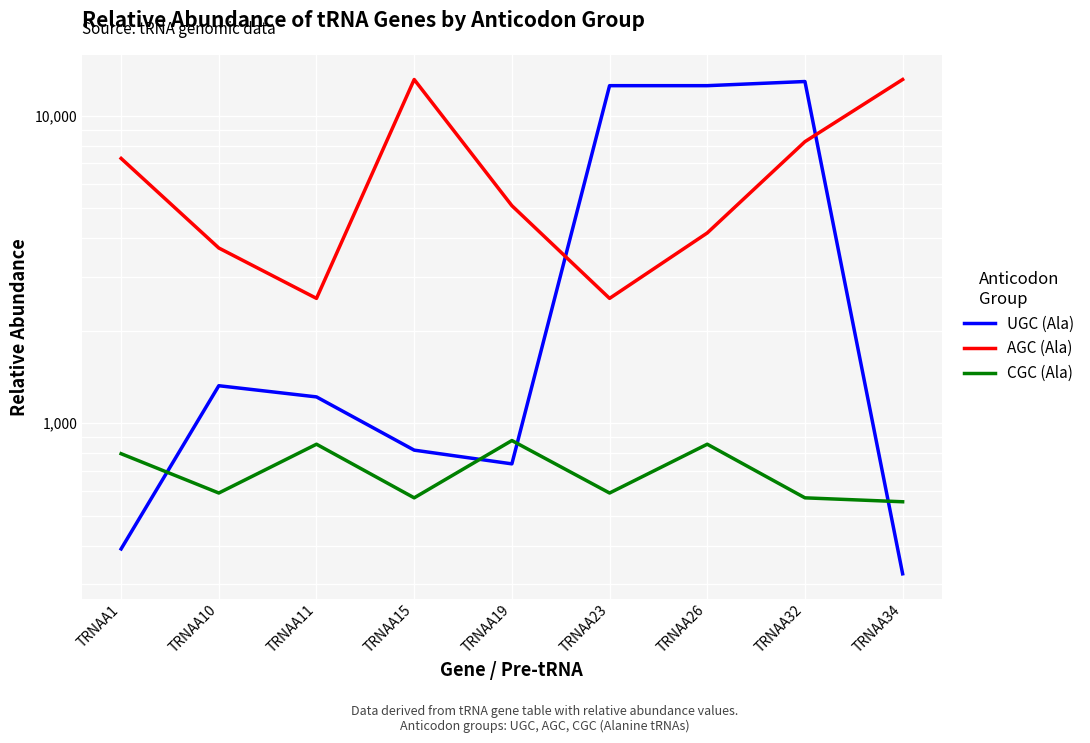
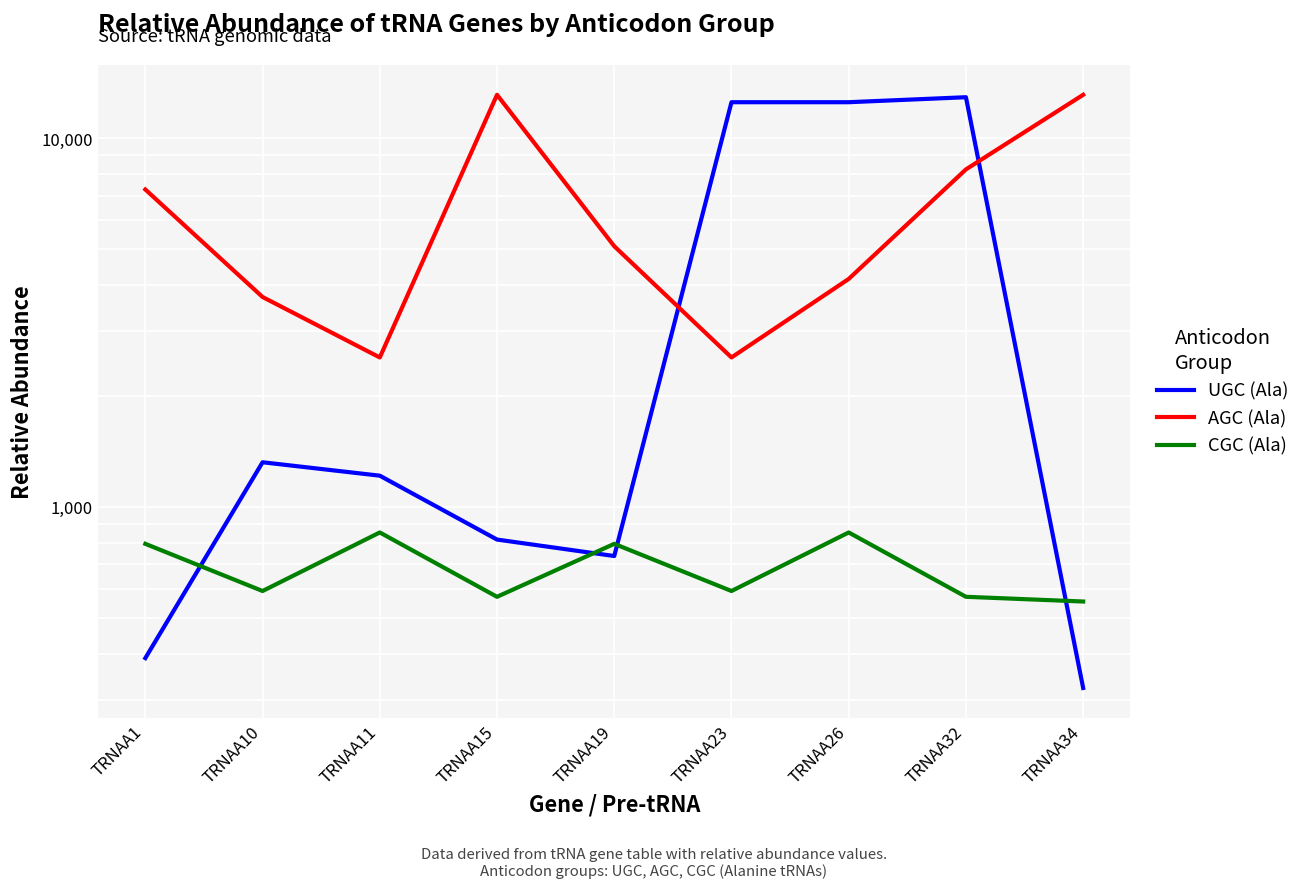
CGC (Ala), TRNAA19: 880 -> 800
